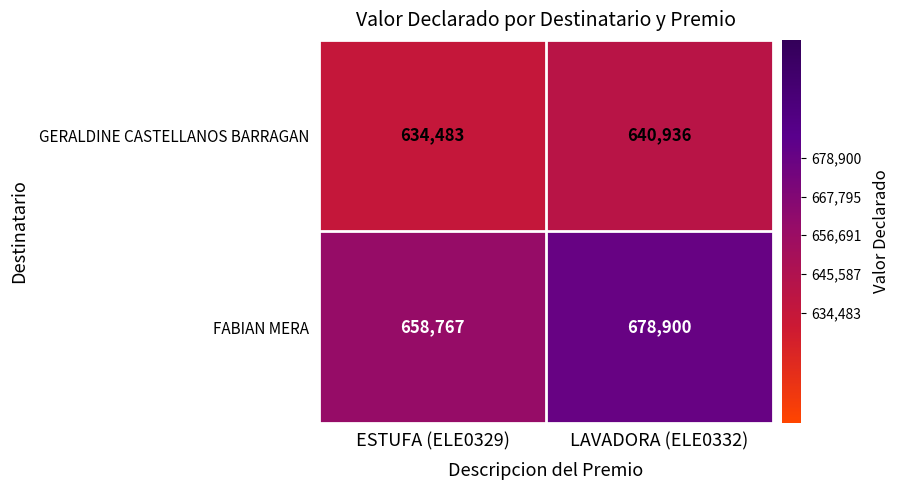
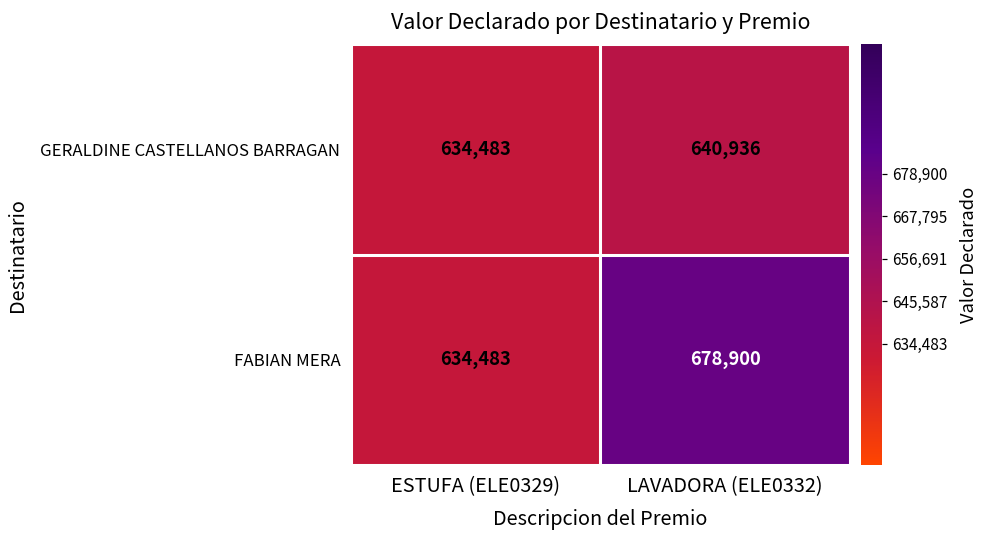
FABIAN MERA, ESTUFA (ELE0329): 658,767 -> 634,483
